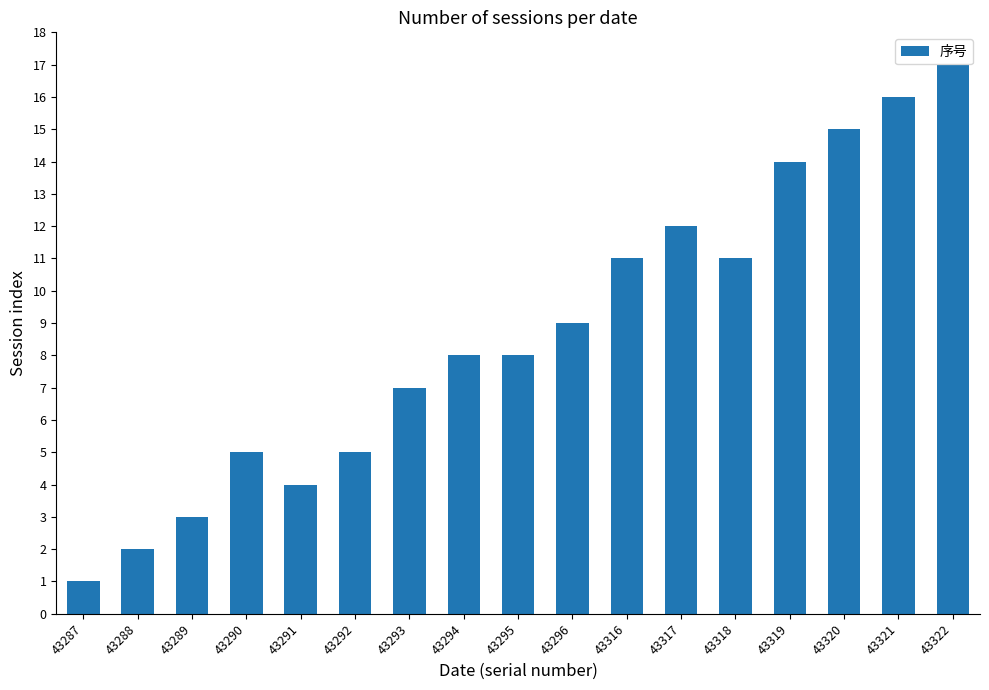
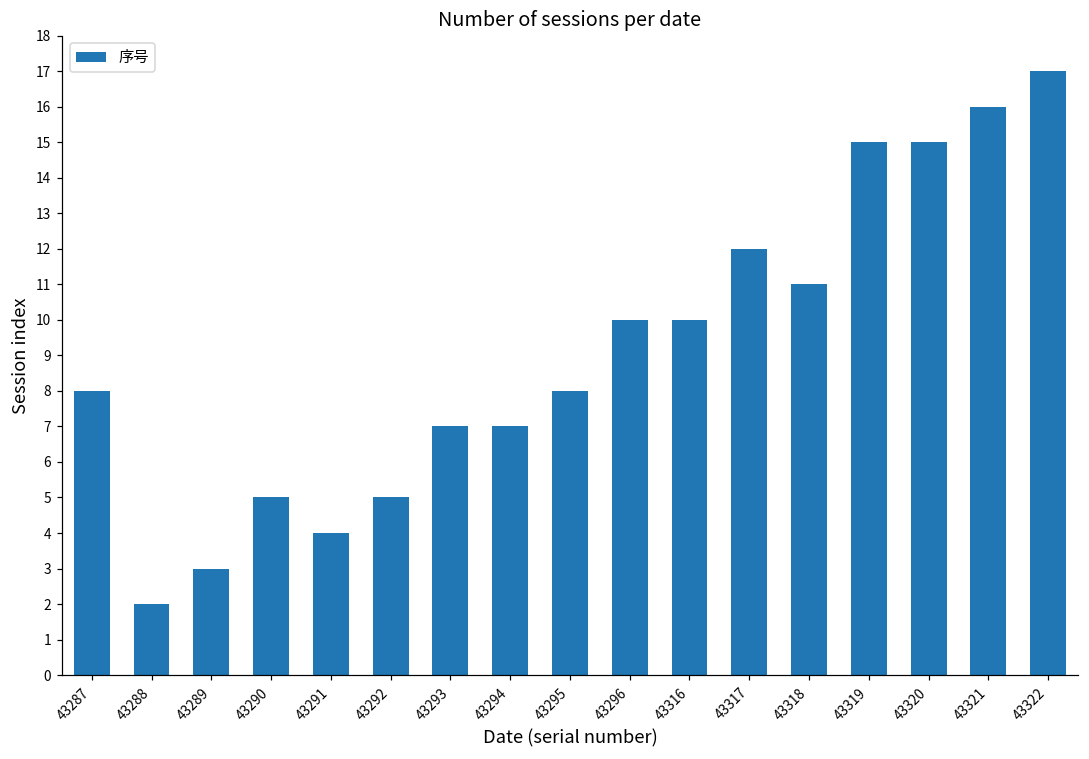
43287: 1 -> 8
43294: 8 -> 7
43296: 9 -> 10
43316: 11 -> 10
43319: 14 -> 15
